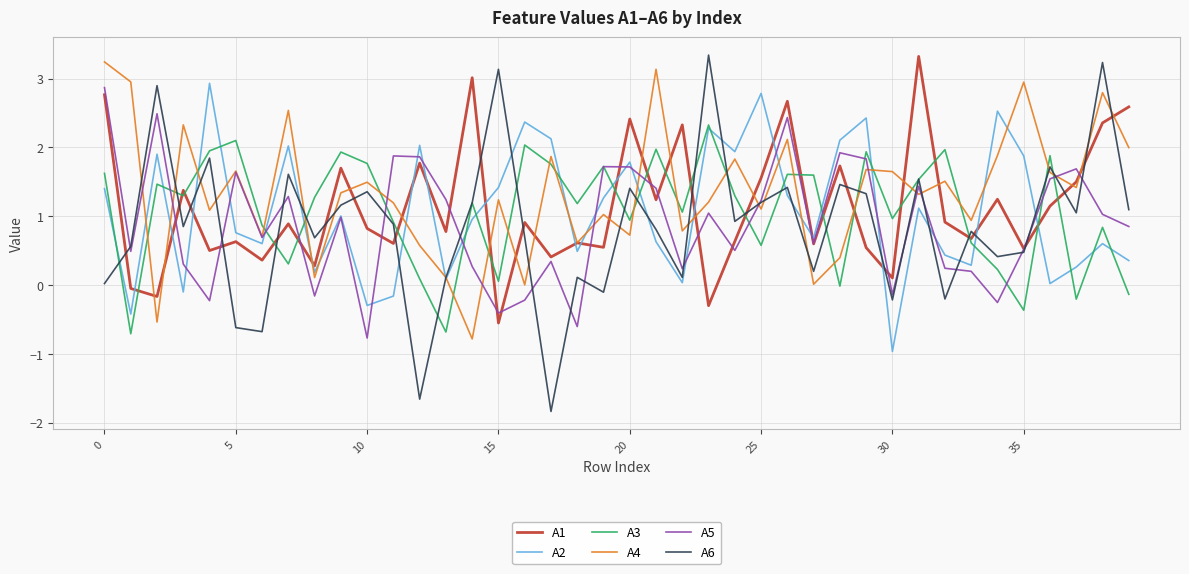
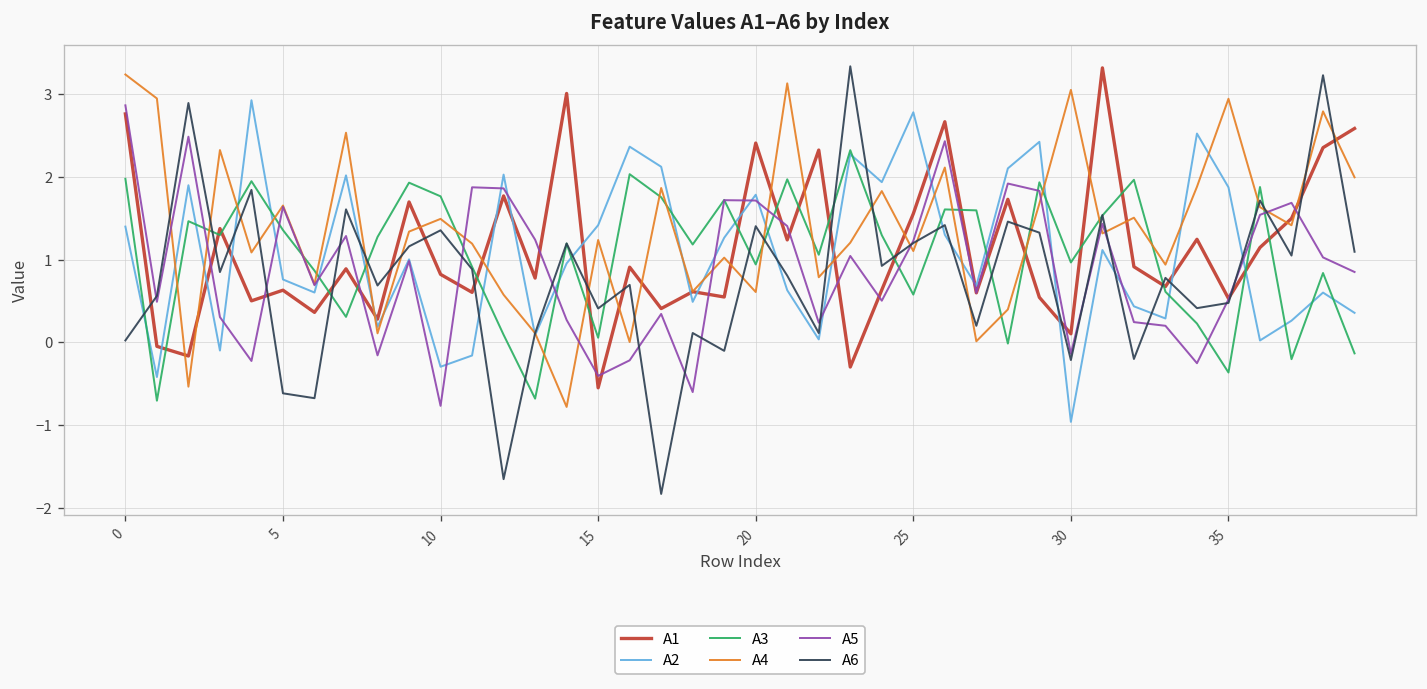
A3, 0: 1.6 -> 2.0
A3, 5: 2.1 -> 1.4
A6, 15: 3.1 -> 0.4
A4, 20: 0.7 -> 0.6
A4, 30: 1.6 -> 3.1
